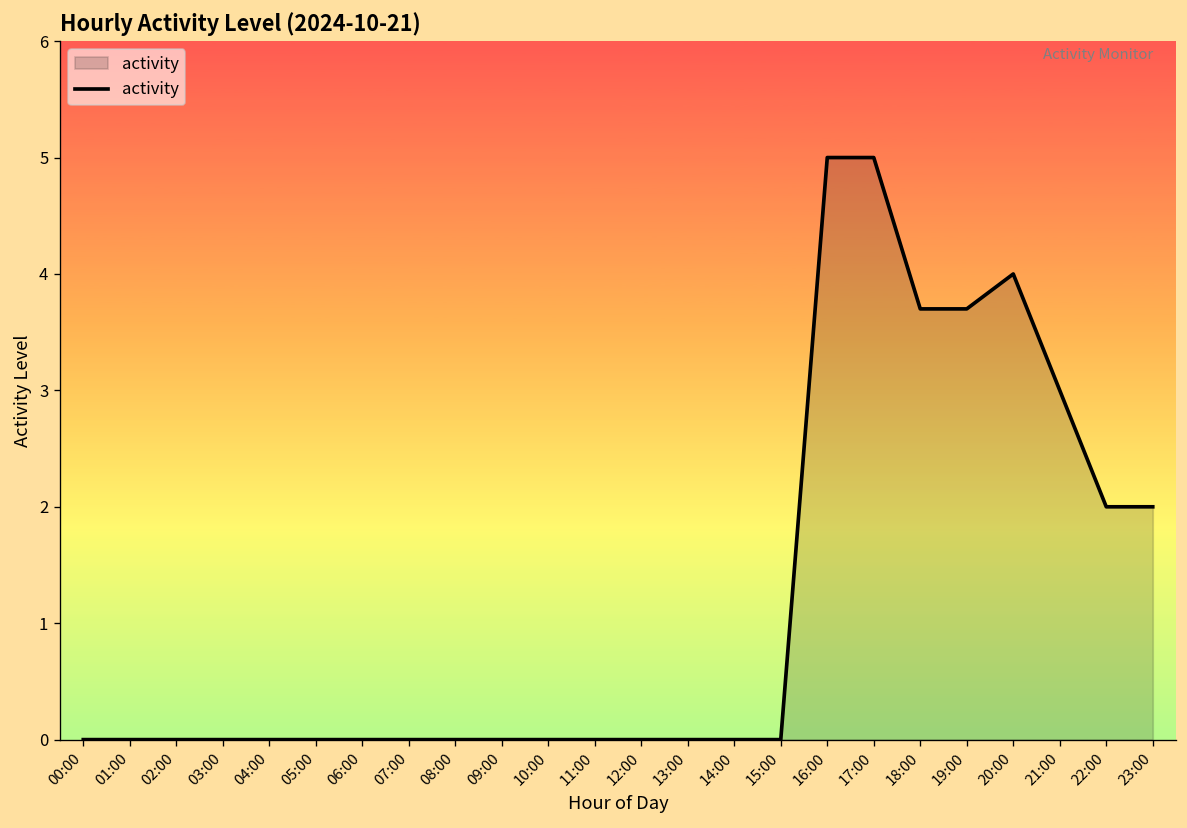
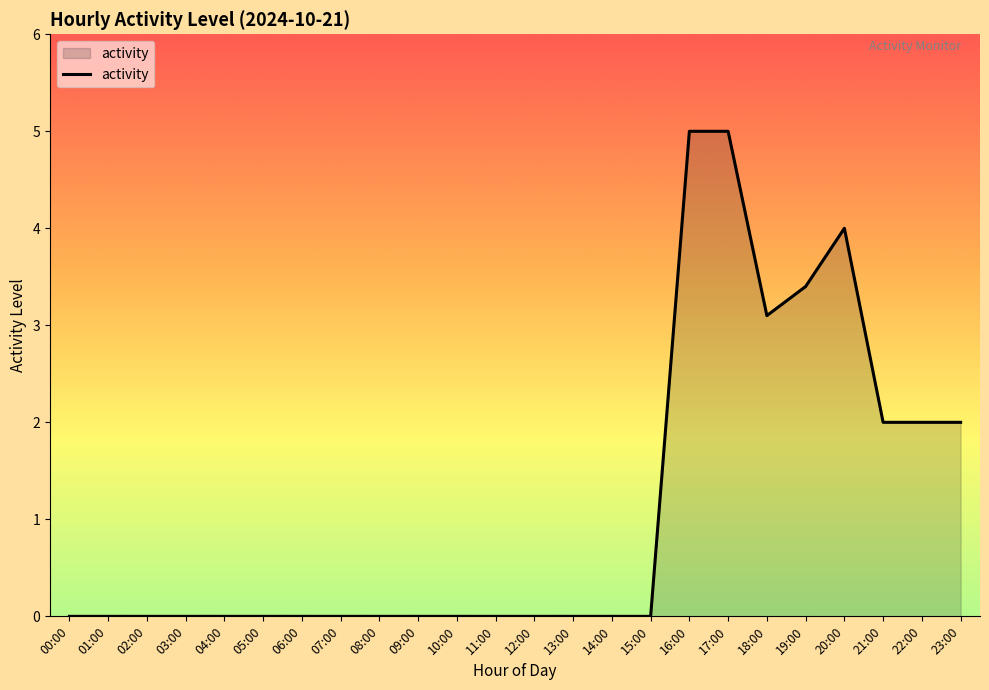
18:00: 3.7 -> 3.1
19:00: 3.7 -> 3.4
21:00: 3 -> 2
